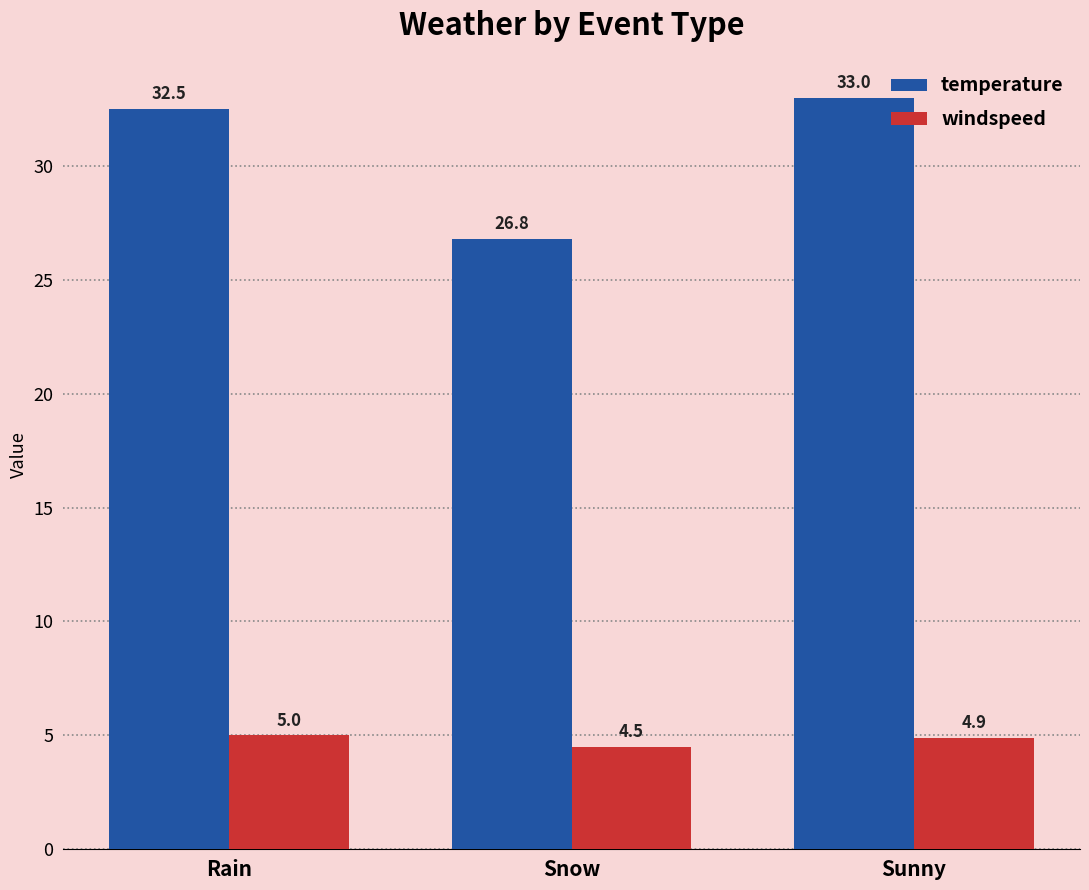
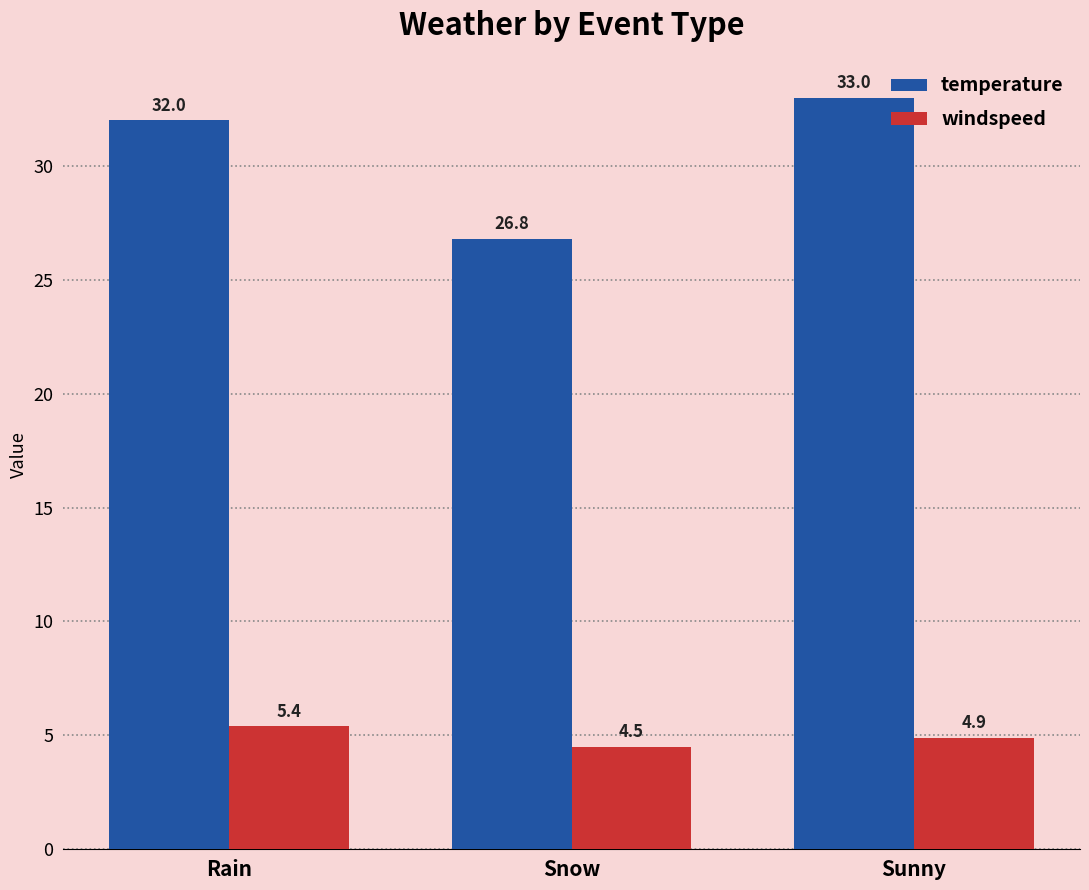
temperature, Rain: 32.5 -> 32.0
windspeed, Rain: 5.0 -> 5.4
